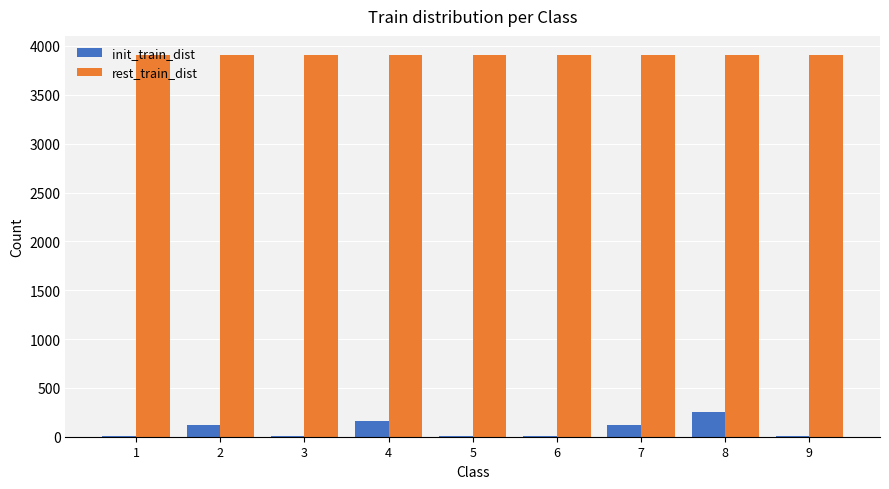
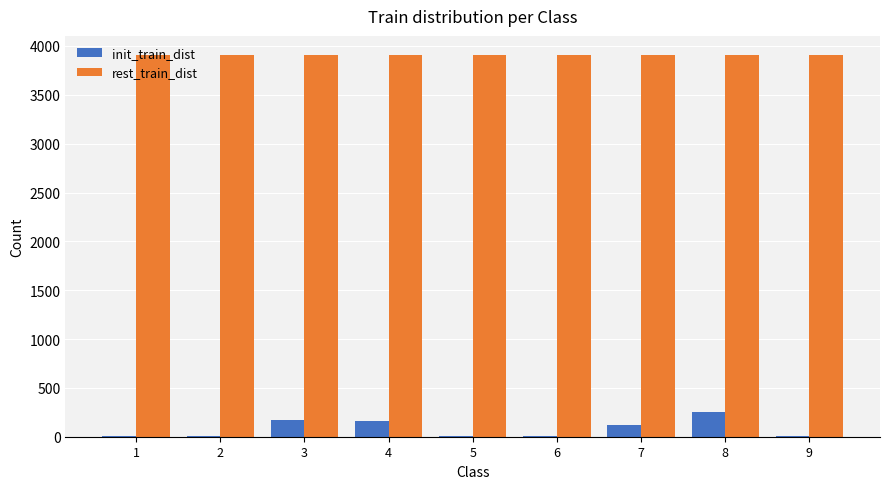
init_train_dist, 2: 100 -> 0
init_train_dist, 3: 0 -> 200
